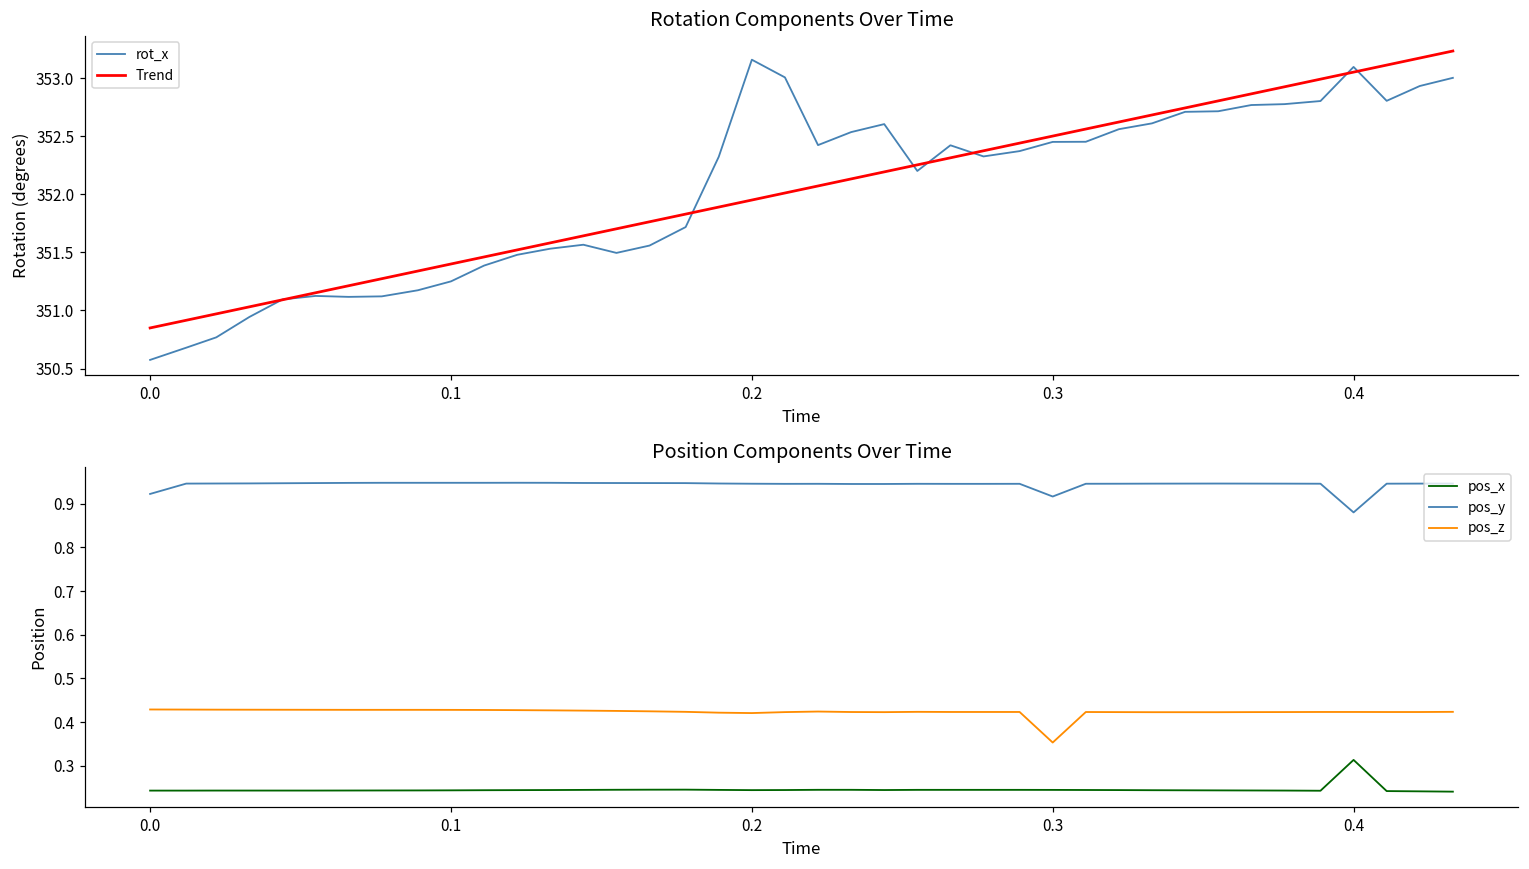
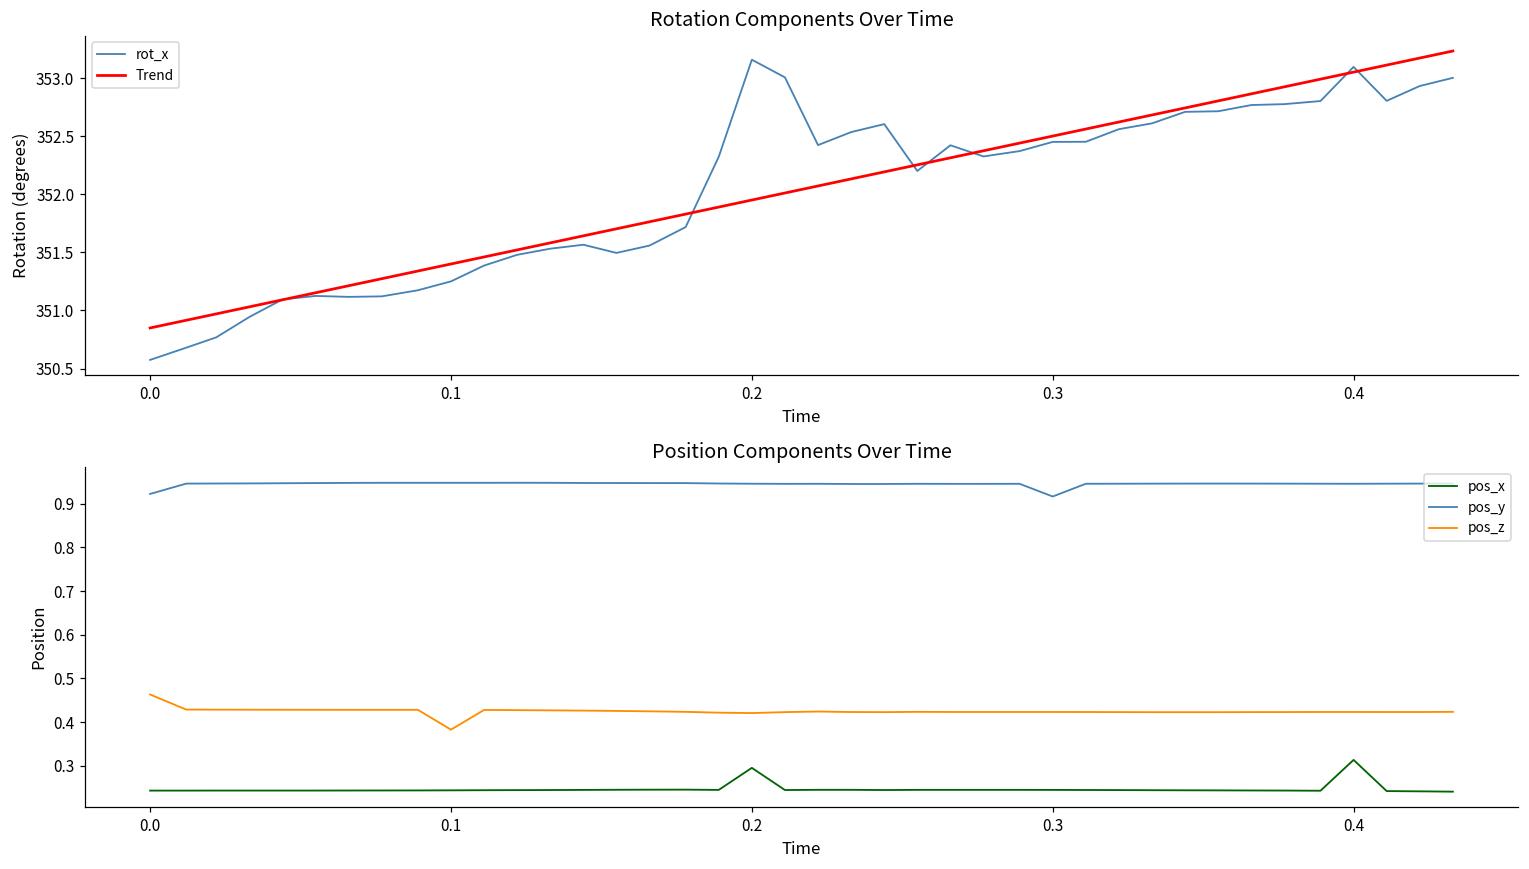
Position Components Over Time, pos_z, 0.0: 0.43 -> 0.46
Position Components Over Time, pos_z, 0.1: 0.43 -> 0.38
Position Components Over Time, pos_x, 0.2: 0.24 -> 0.30
Position Components Over Time, pos_z, 0.3: 0.35 -> 0.42
Position Components Over Time, pos_y, 0.4: 0.88 -> 0.95
